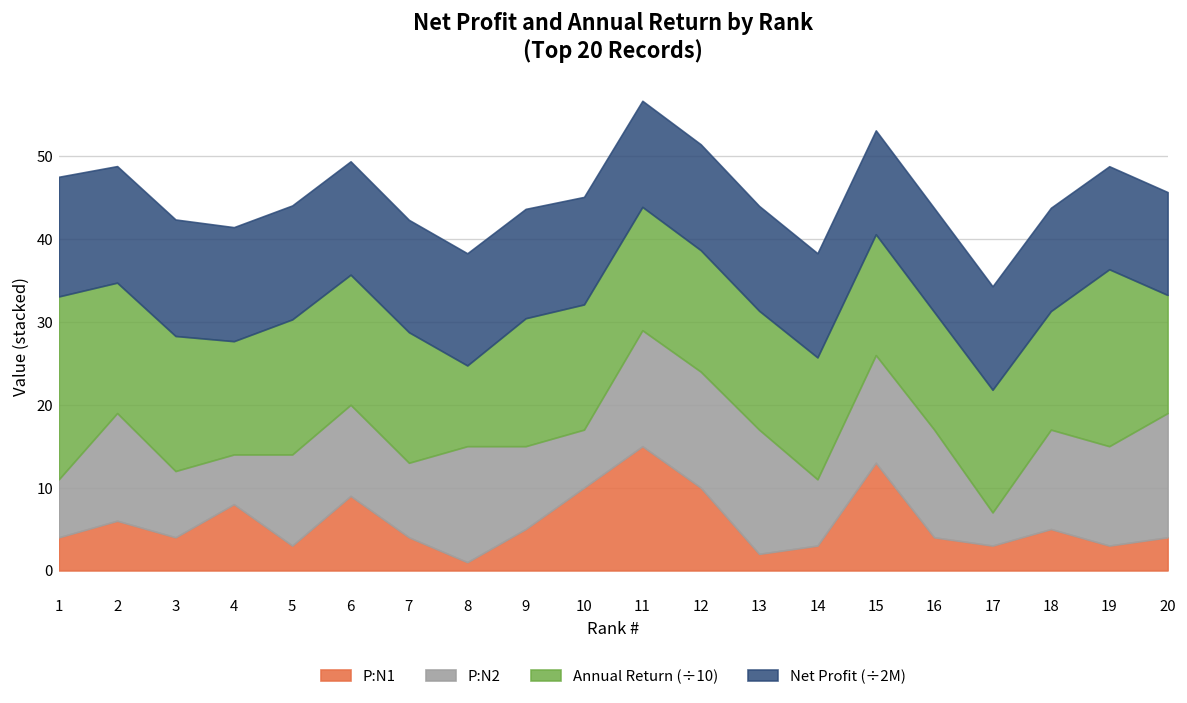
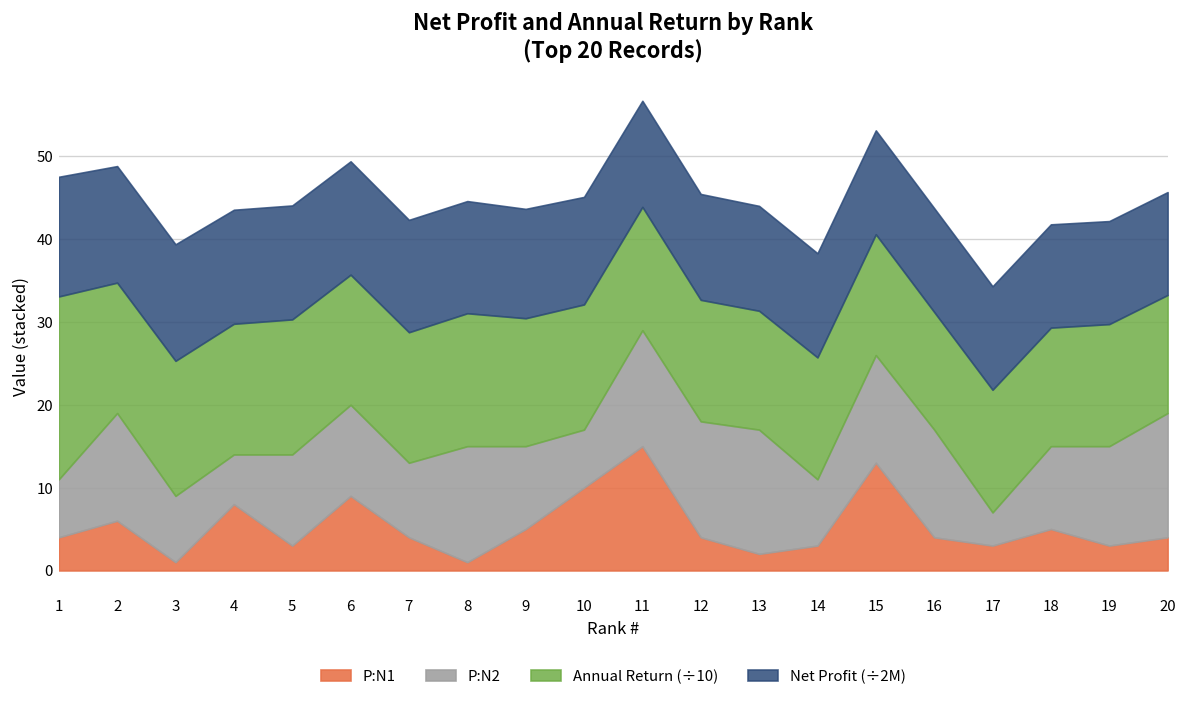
P:N1, 3: 4 -> 1
Annual Return (÷10), 4: 14 -> 16
Annual Return (÷10), 8: 10 -> 16
P:N1, 12: 10 -> 4
P:N2, 18: 12 -> 10
Annual Return (÷10), 19: 21 -> 15
